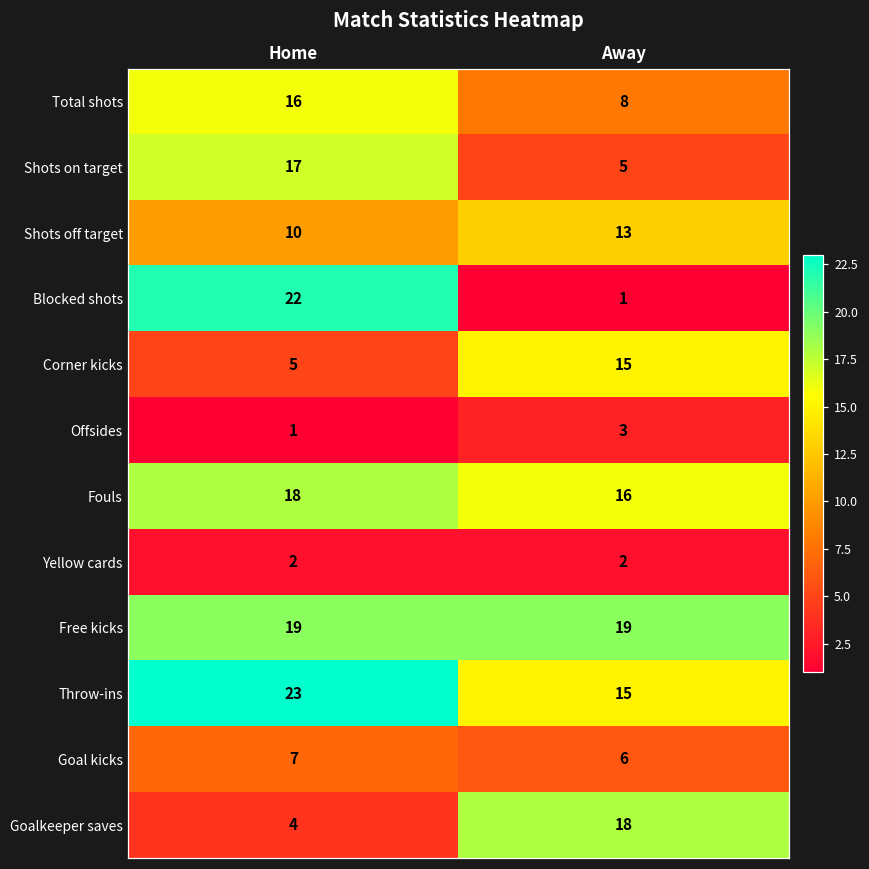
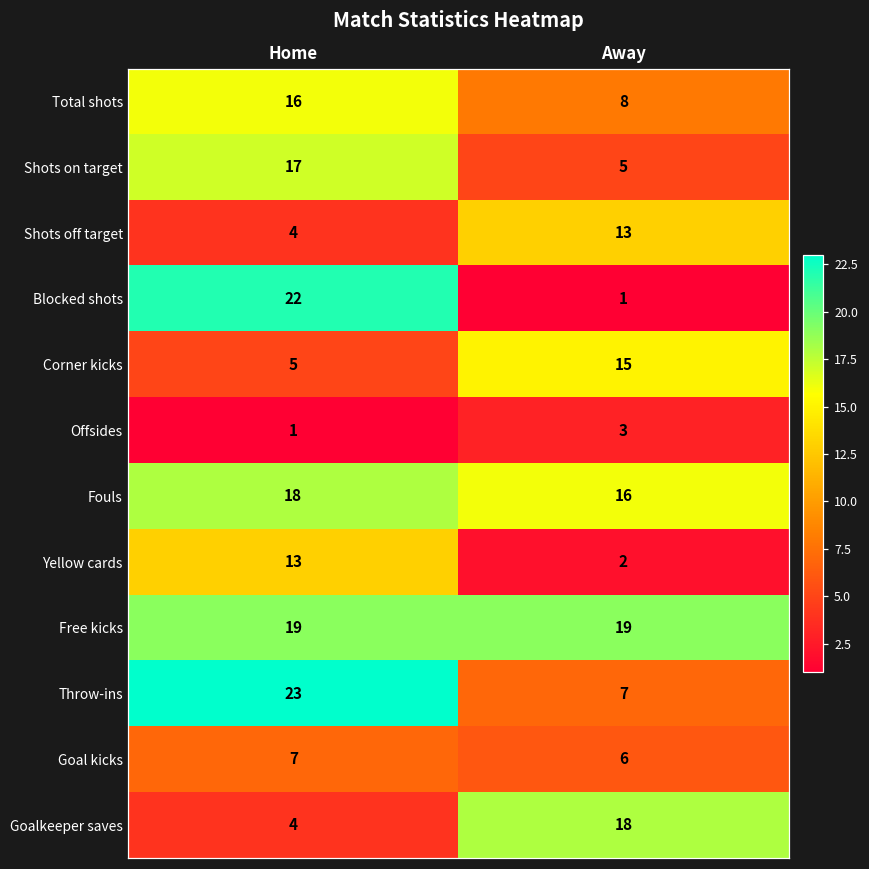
Shots off target, Home: 10 -> 4
Yellow cards, Home: 2 -> 13
Throw-ins, Away: 15 -> 7
